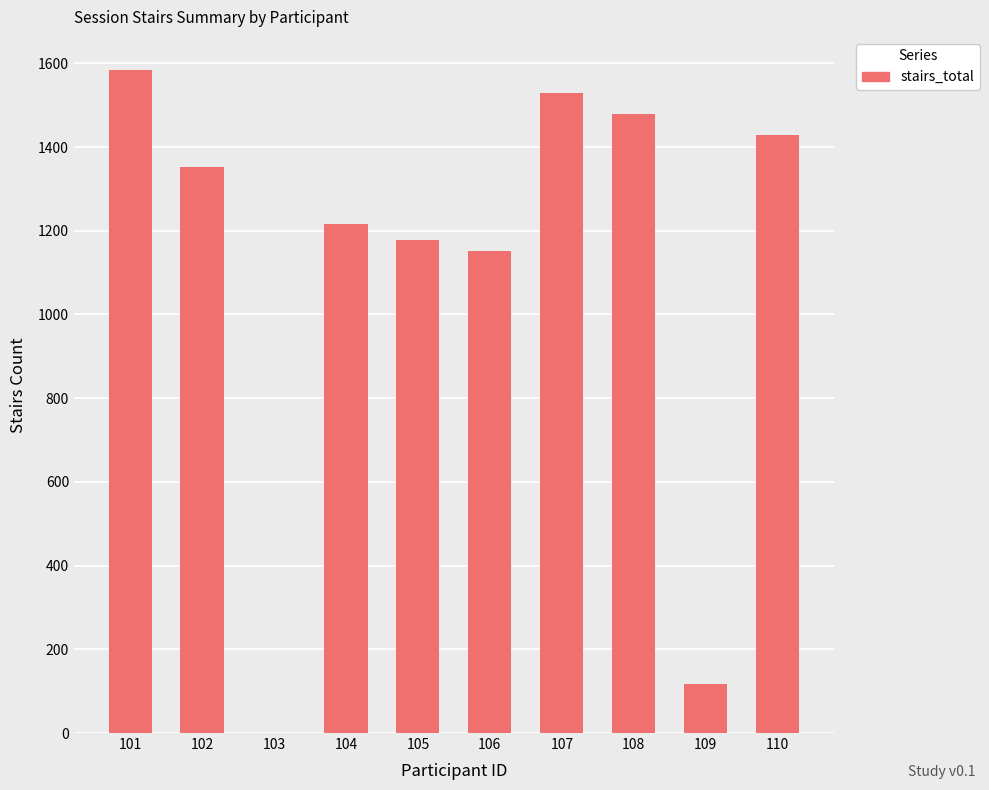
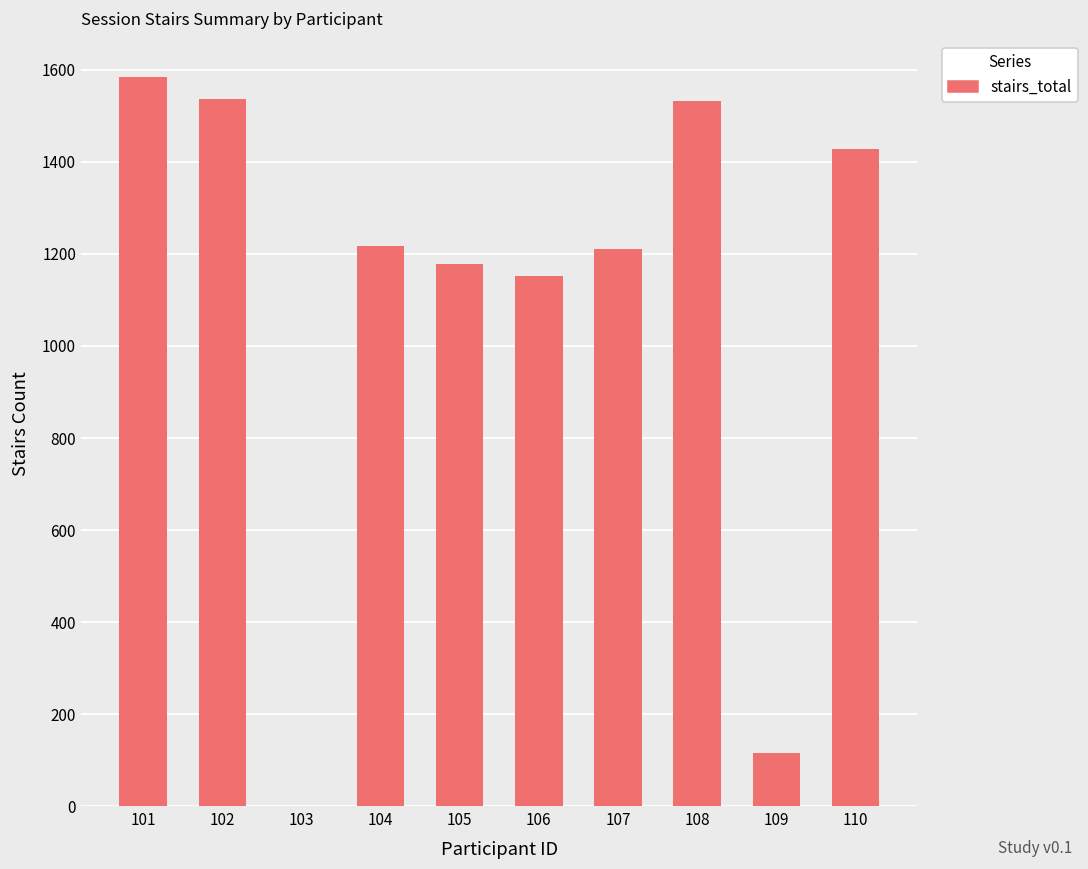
102: 1350 -> 1540
107: 1530 -> 1210
108: 1480 -> 1530
